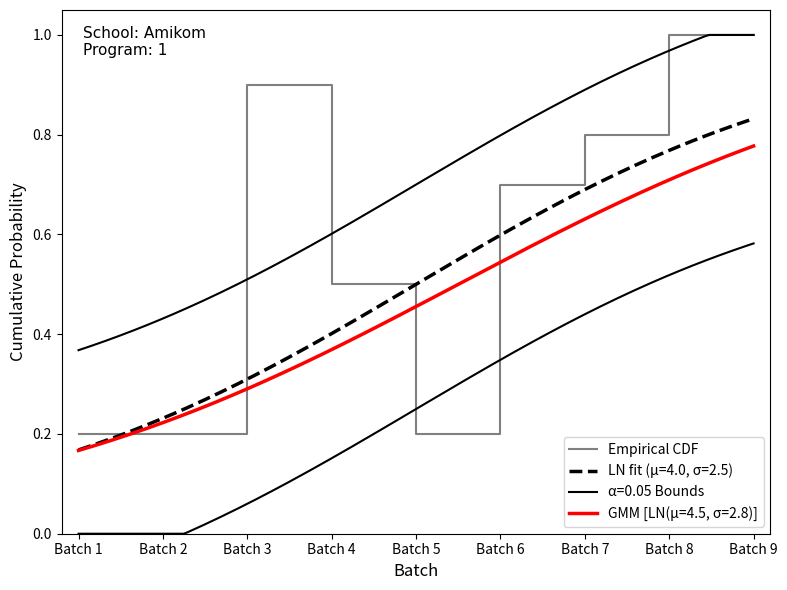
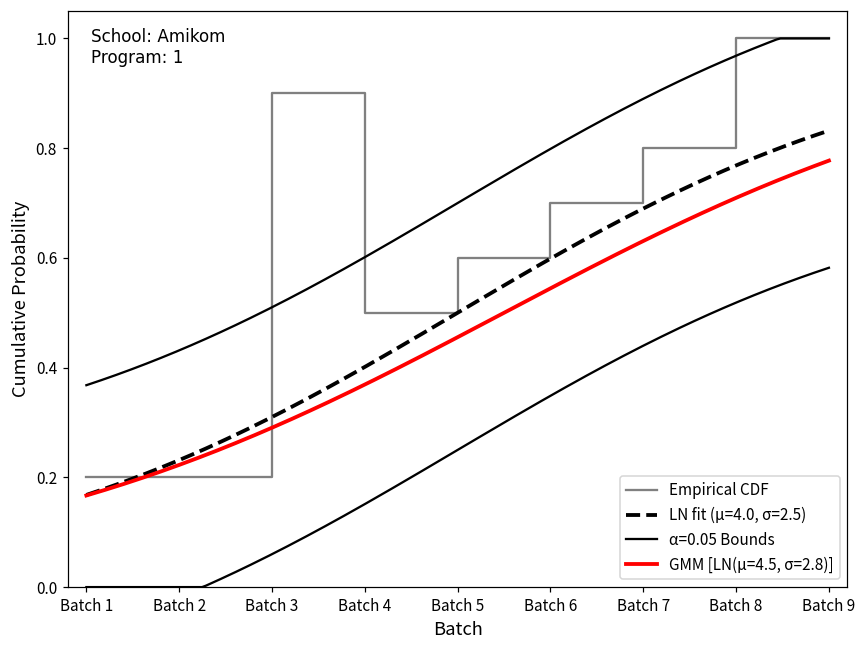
Empirical CDF, Batch 5: 0.20 -> 0.60
